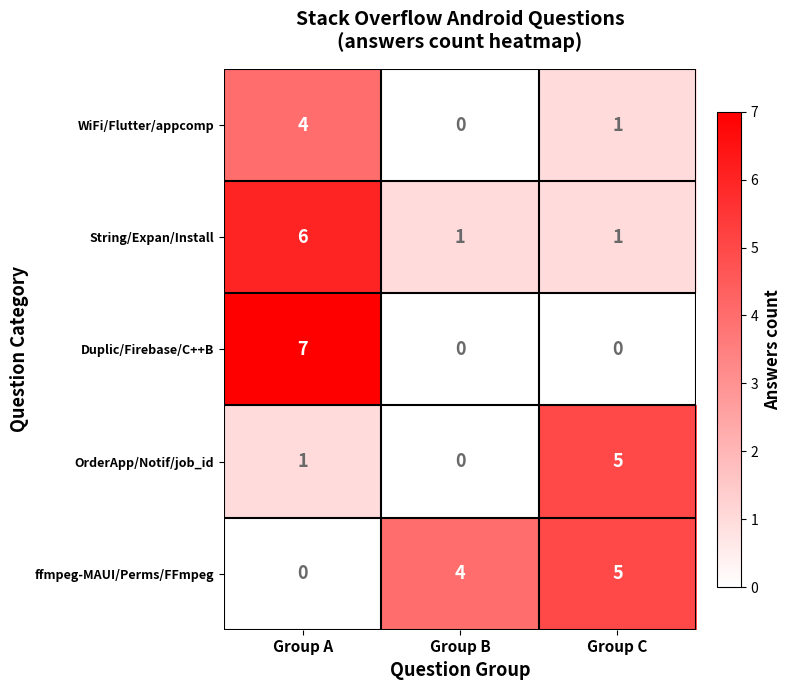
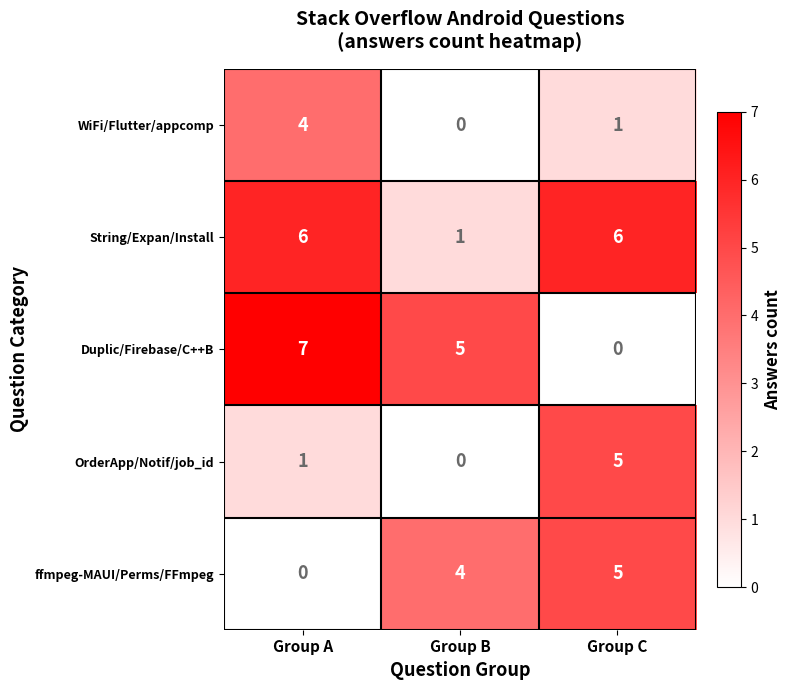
String/Expan/Install, Group C: 1 -> 6
Duplic/Firebase/C++B, Group B: 0 -> 5
